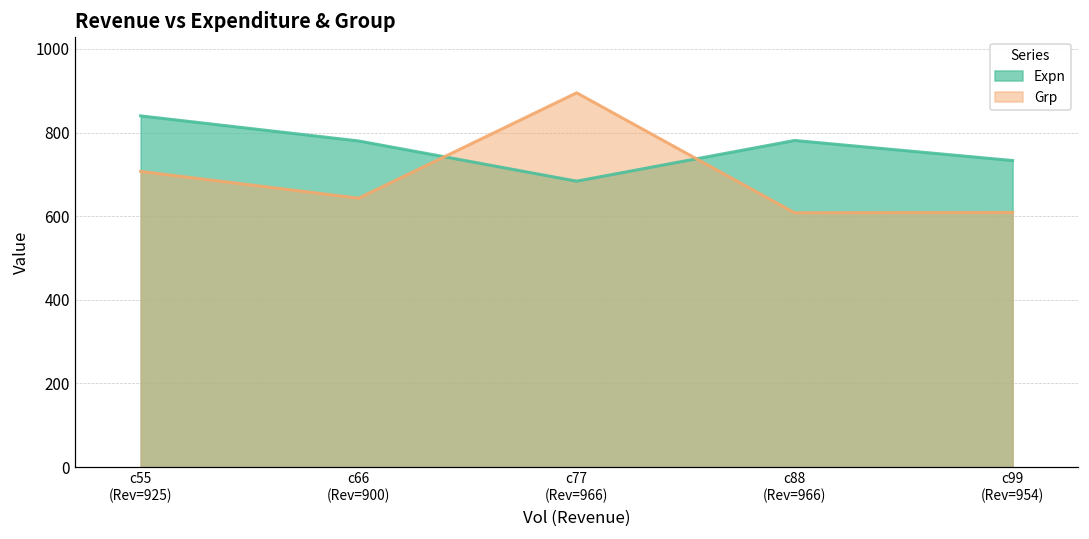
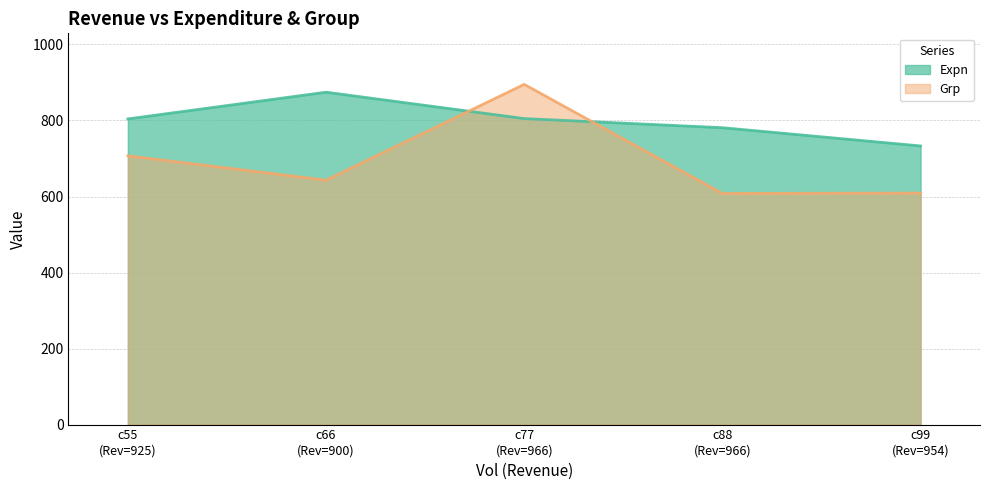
Expn, c55 (Rev=925): 840 -> 800
Expn, c66 (Rev=900): 780 -> 870
Expn, c77 (Rev=966): 680 -> 810
